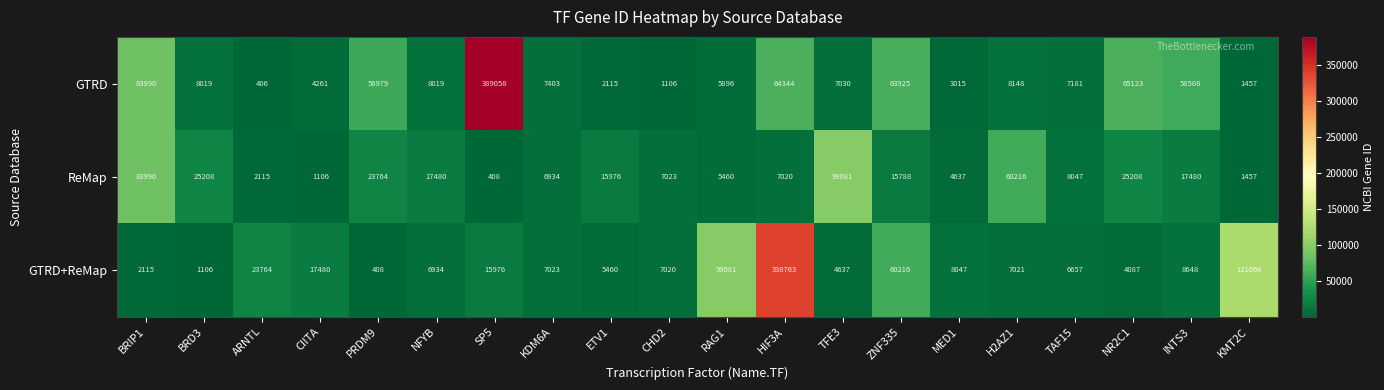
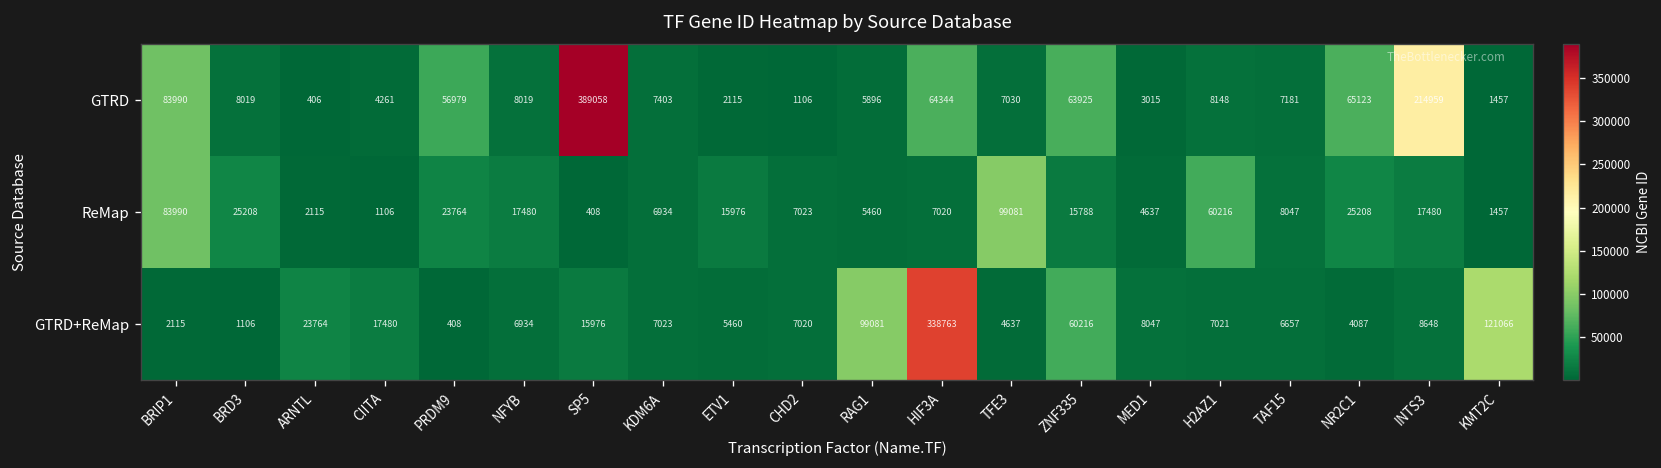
GTRD, INTS3: 58508 -> 214959
